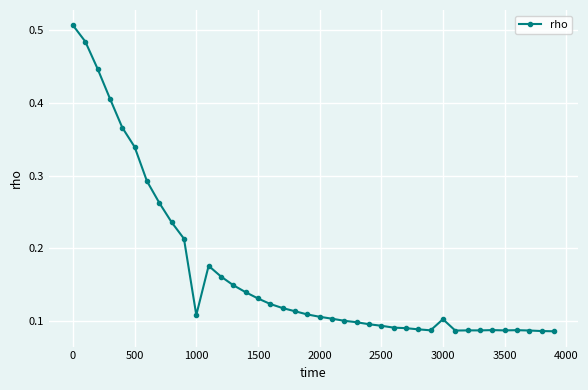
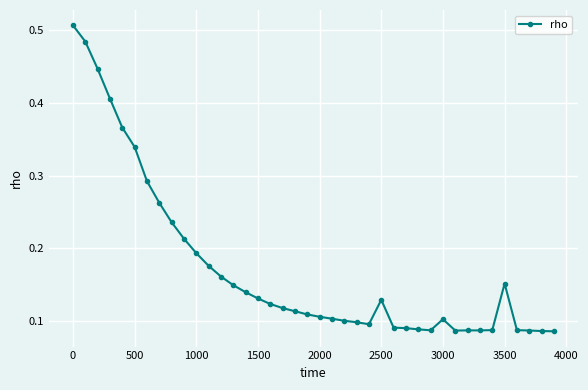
1000: 0.11 -> 0.19
2500: 0.09 -> 0.13
3500: 0.09 -> 0.15
